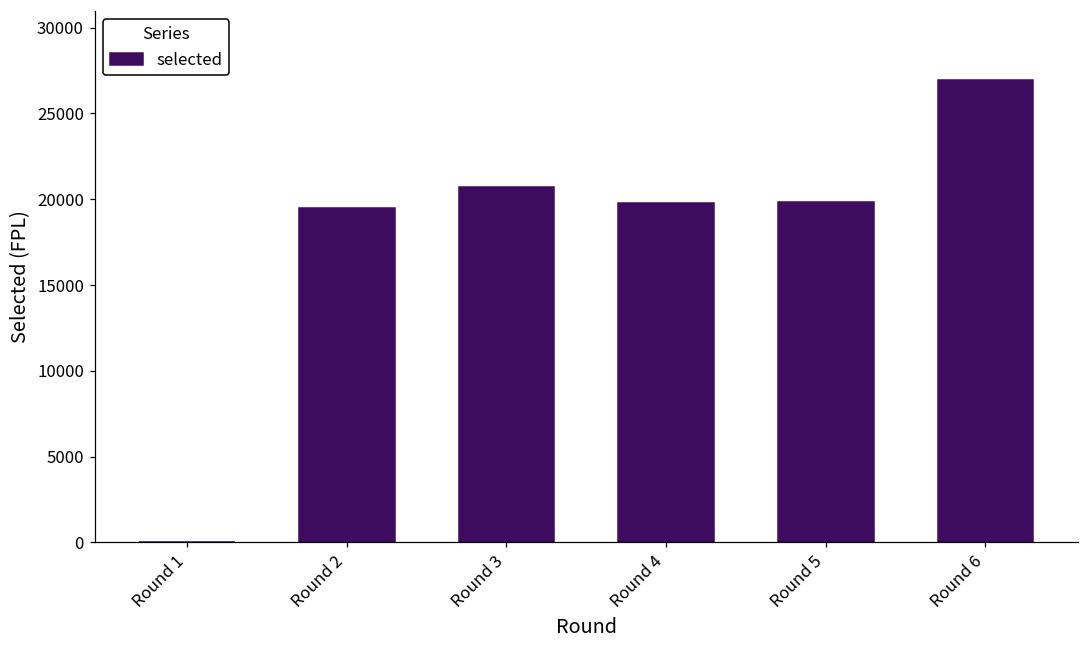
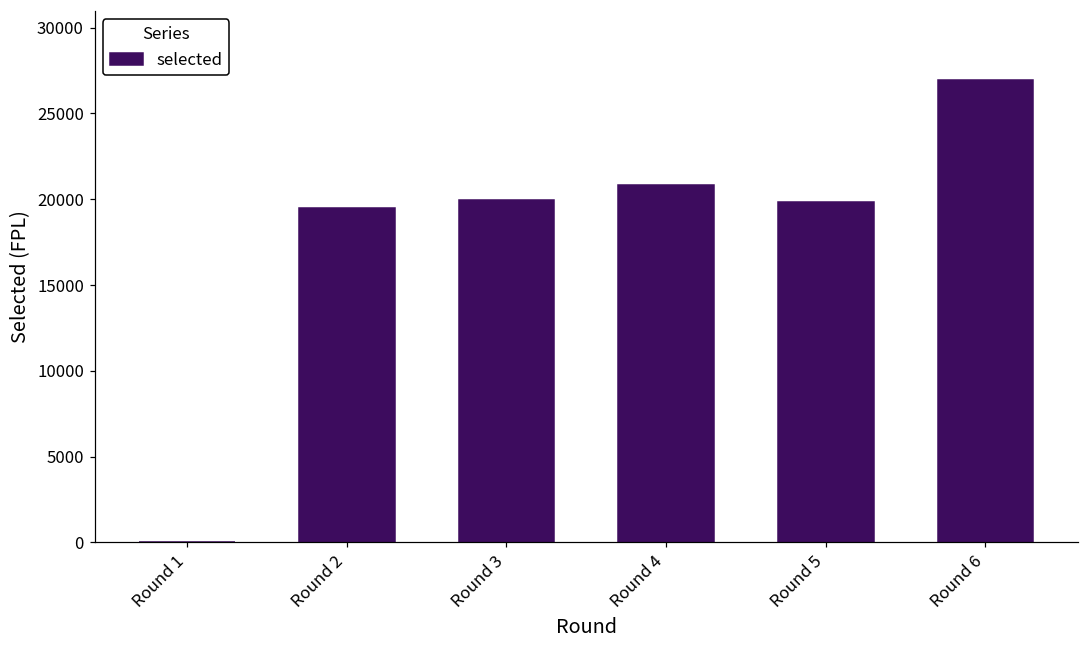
Round 3: 20700 -> 20000
Round 4: 19800 -> 20900
